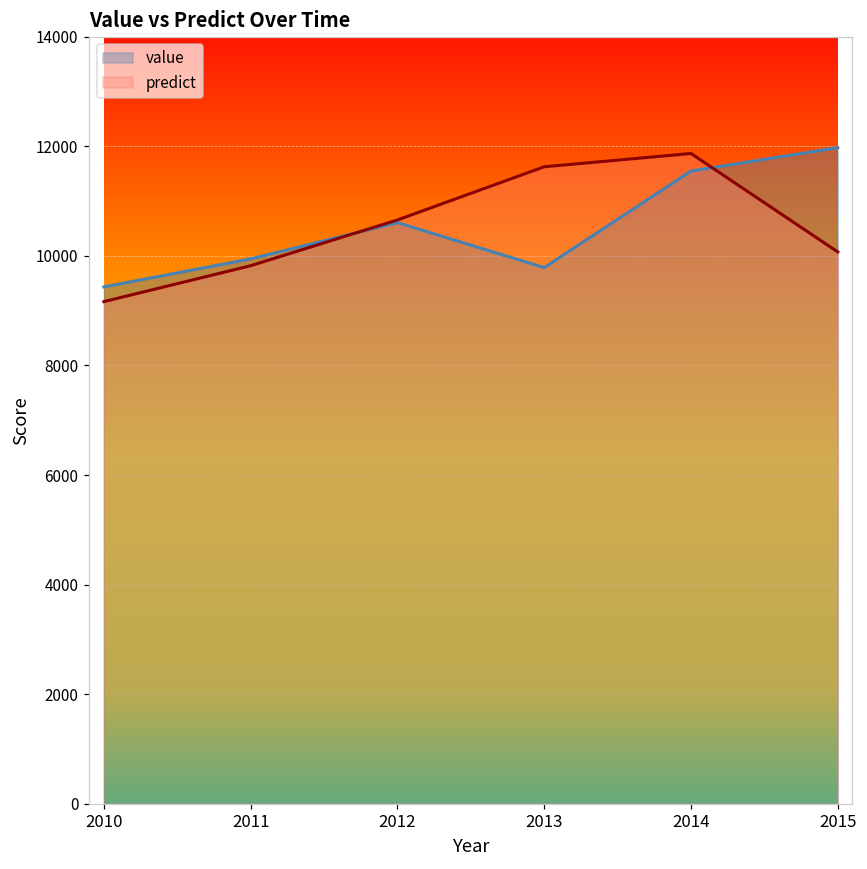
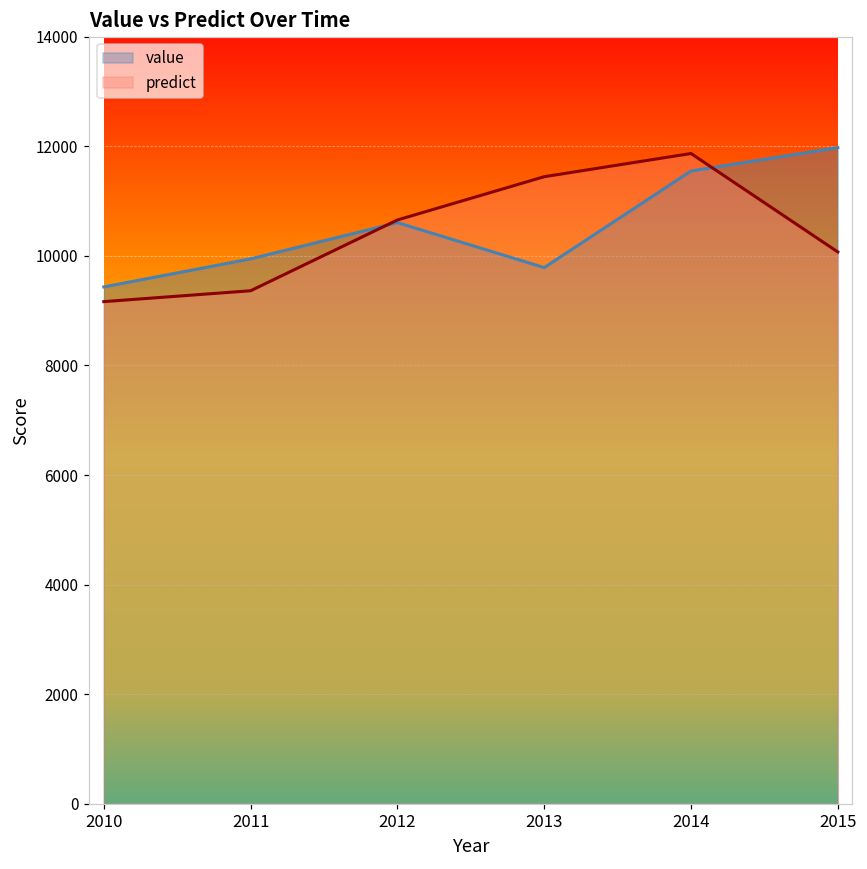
predict, 2011: 9800 -> 9400
predict, 2013: 11600 -> 11400
